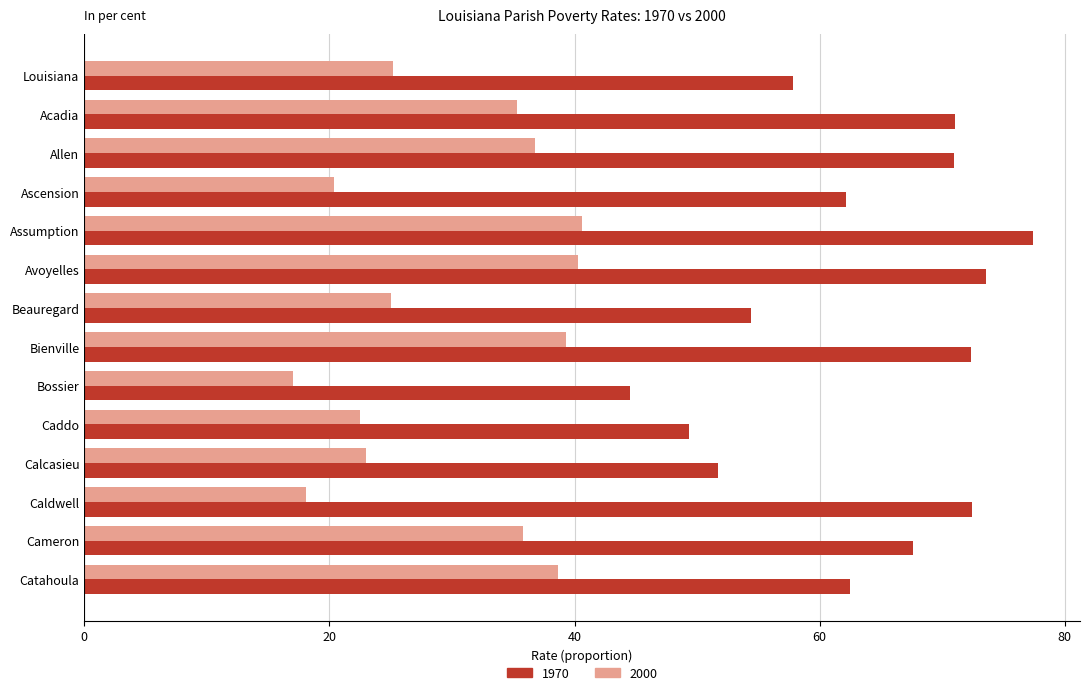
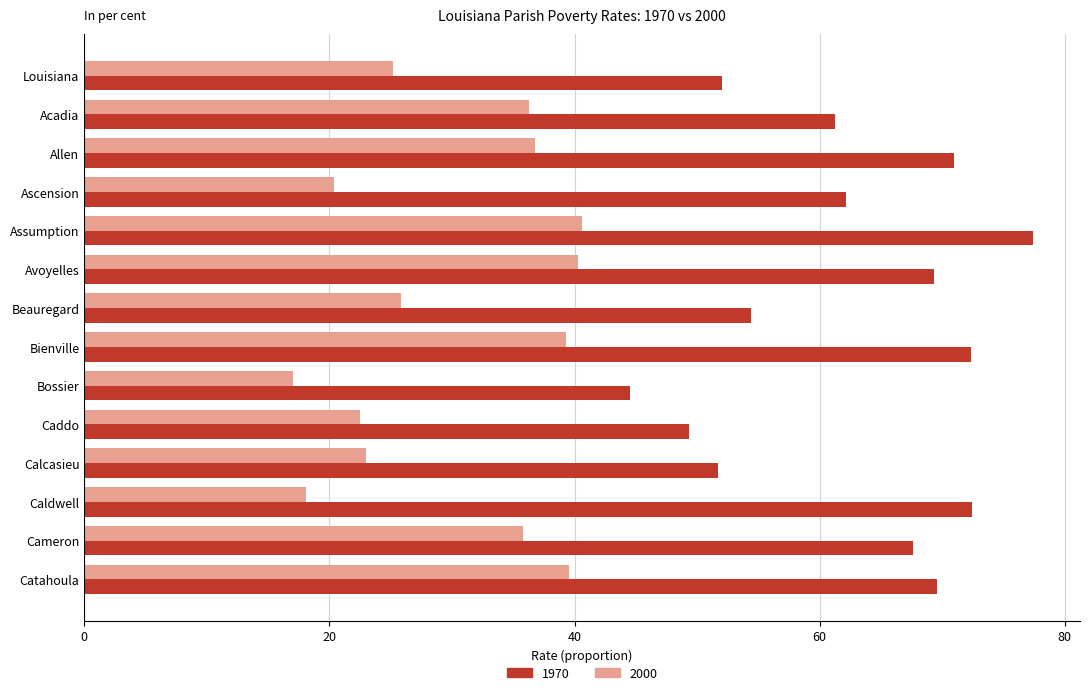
1970, Louisiana: 57.8 -> 52.0
2000, Acadia: 35.3 -> 36.3
1970, Acadia: 71.1 -> 61.3
1970, Avoyelles: 73.6 -> 69.3
2000, Beauregard: 25.0 -> 25.8
2000, Catahoula: 38.6 -> 39.6
1970, Catahoula: 62.5 -> 69.6
